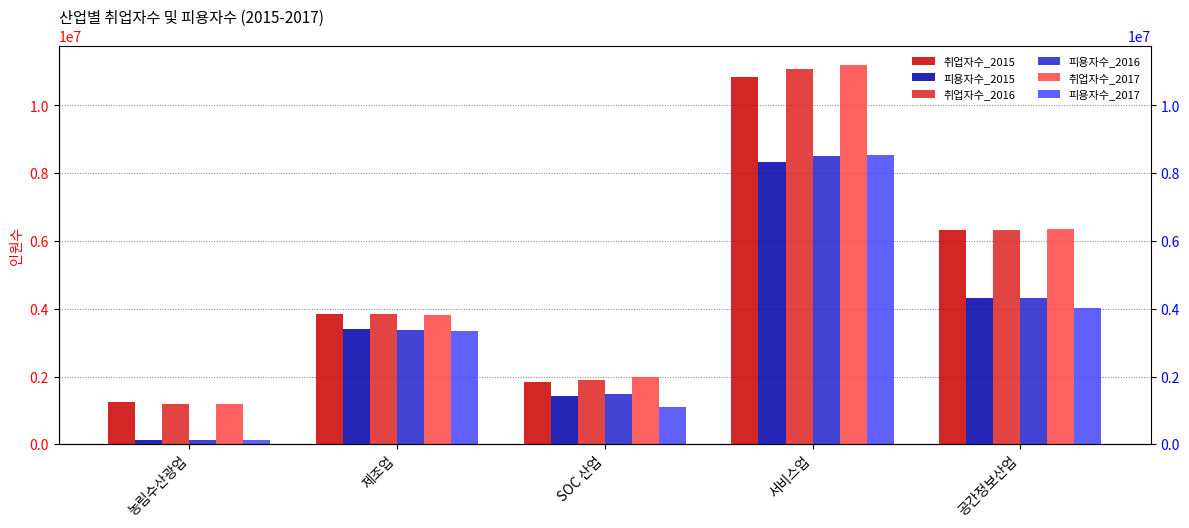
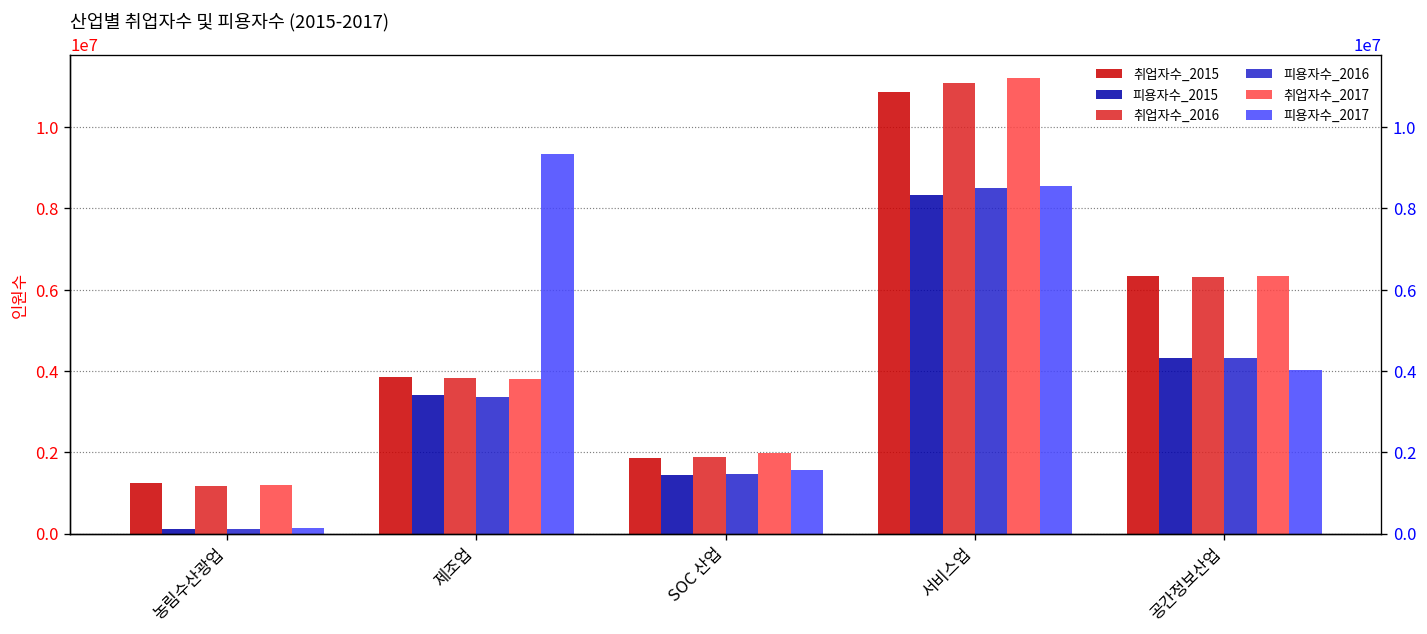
피용자수_2017, 제조업: 3300000 -> 9300000
피용자수_2017, SOC 산업: 1100000 -> 1600000
